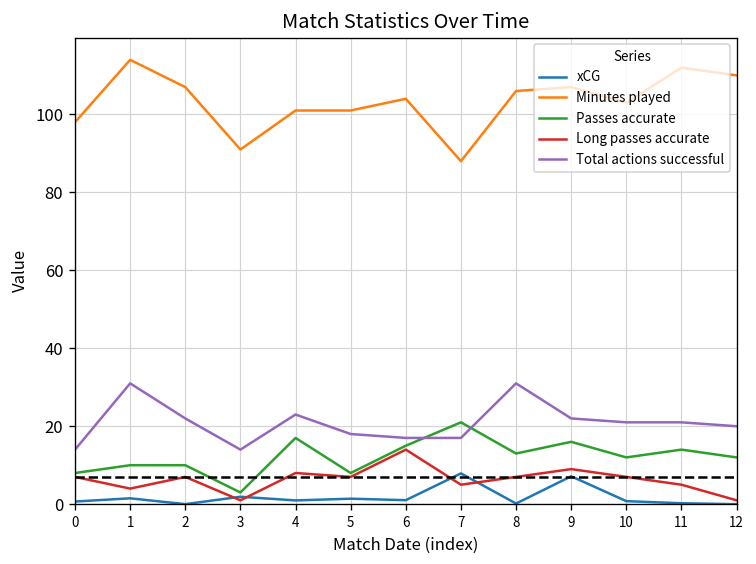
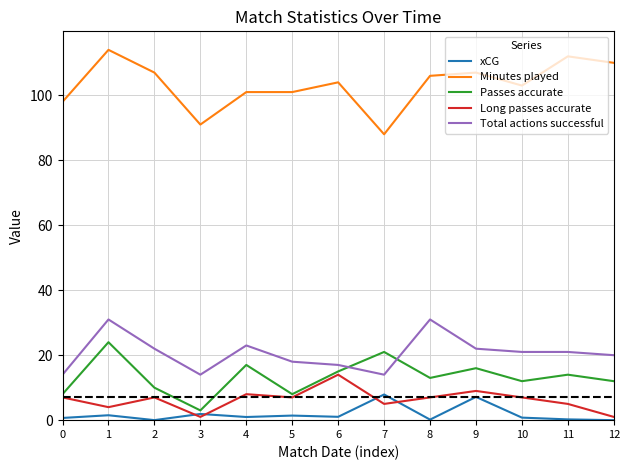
Passes accurate, 1: 10 -> 24
Total actions successful, 7: 17 -> 14
